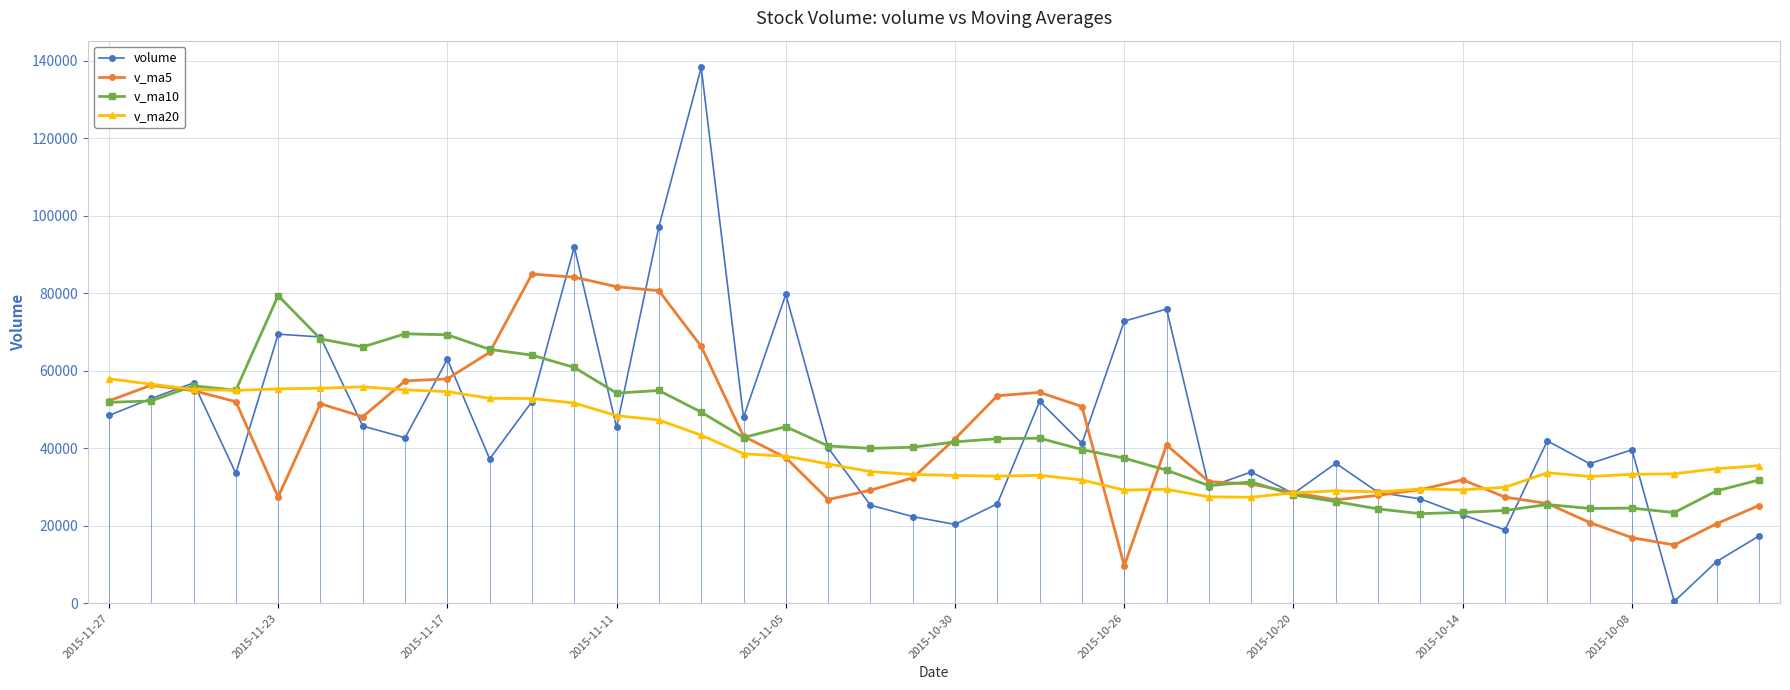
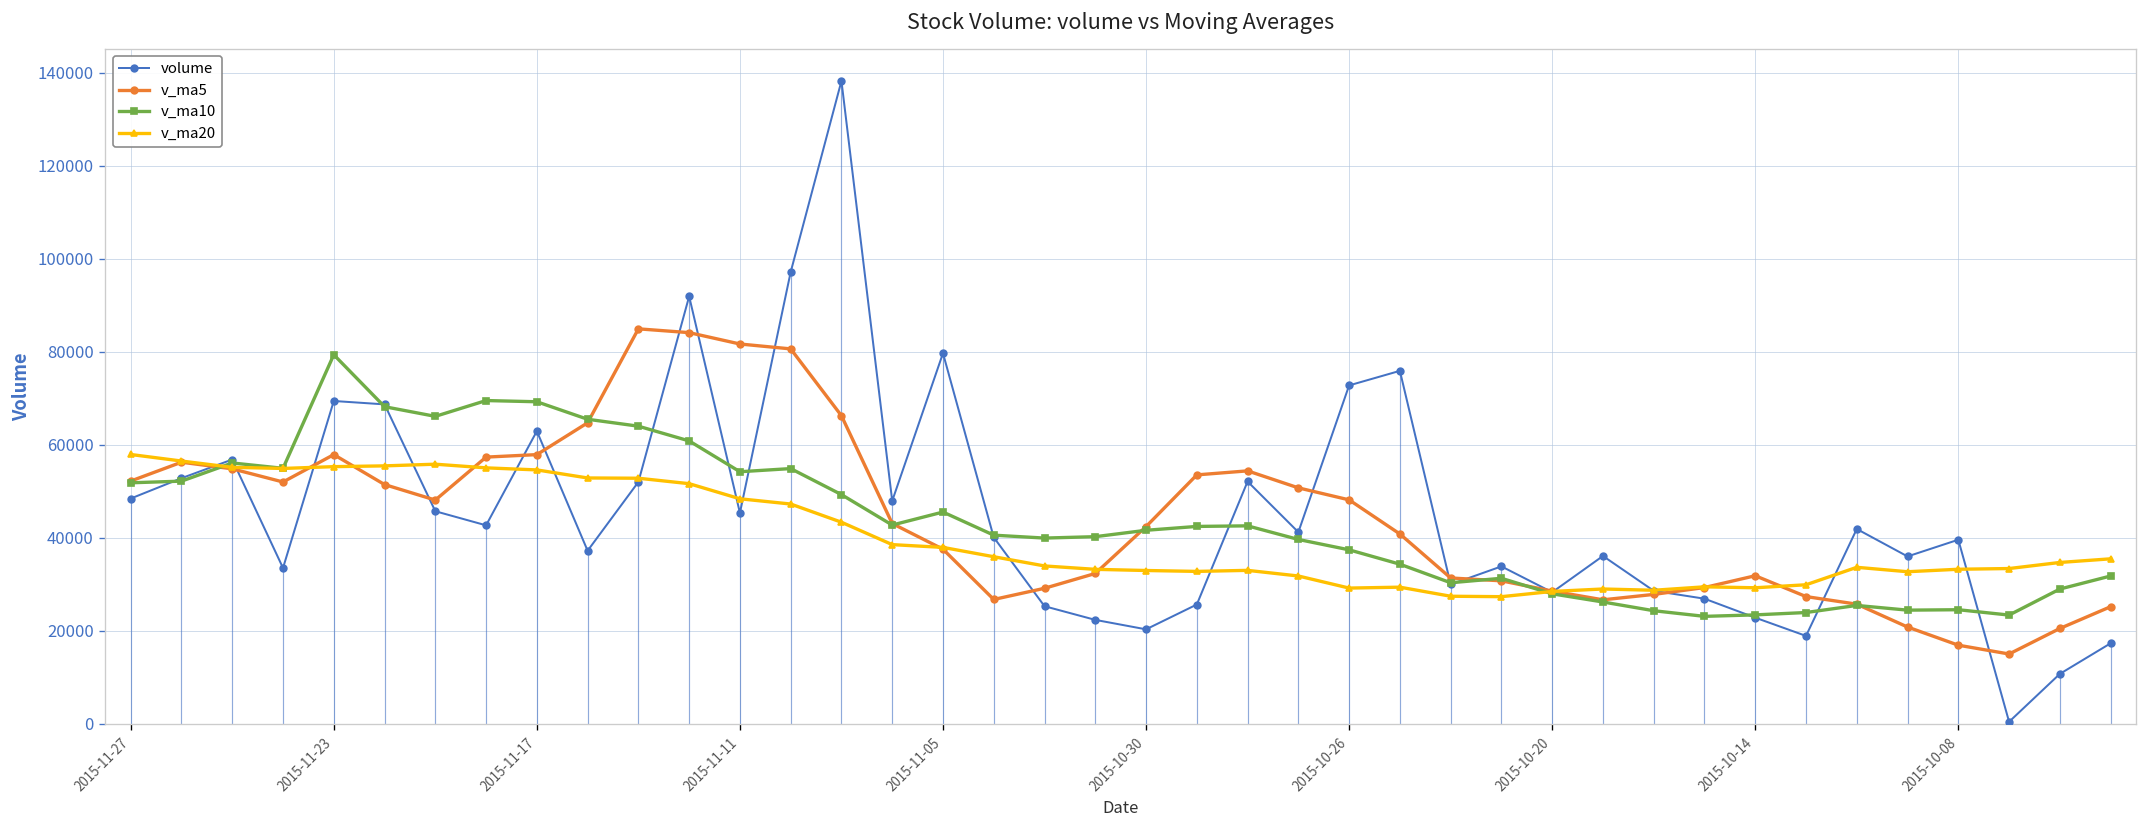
v_ma5, 2015-11-23: 27000 -> 58000
v_ma5, 2015-10-26: 10000 -> 48000
